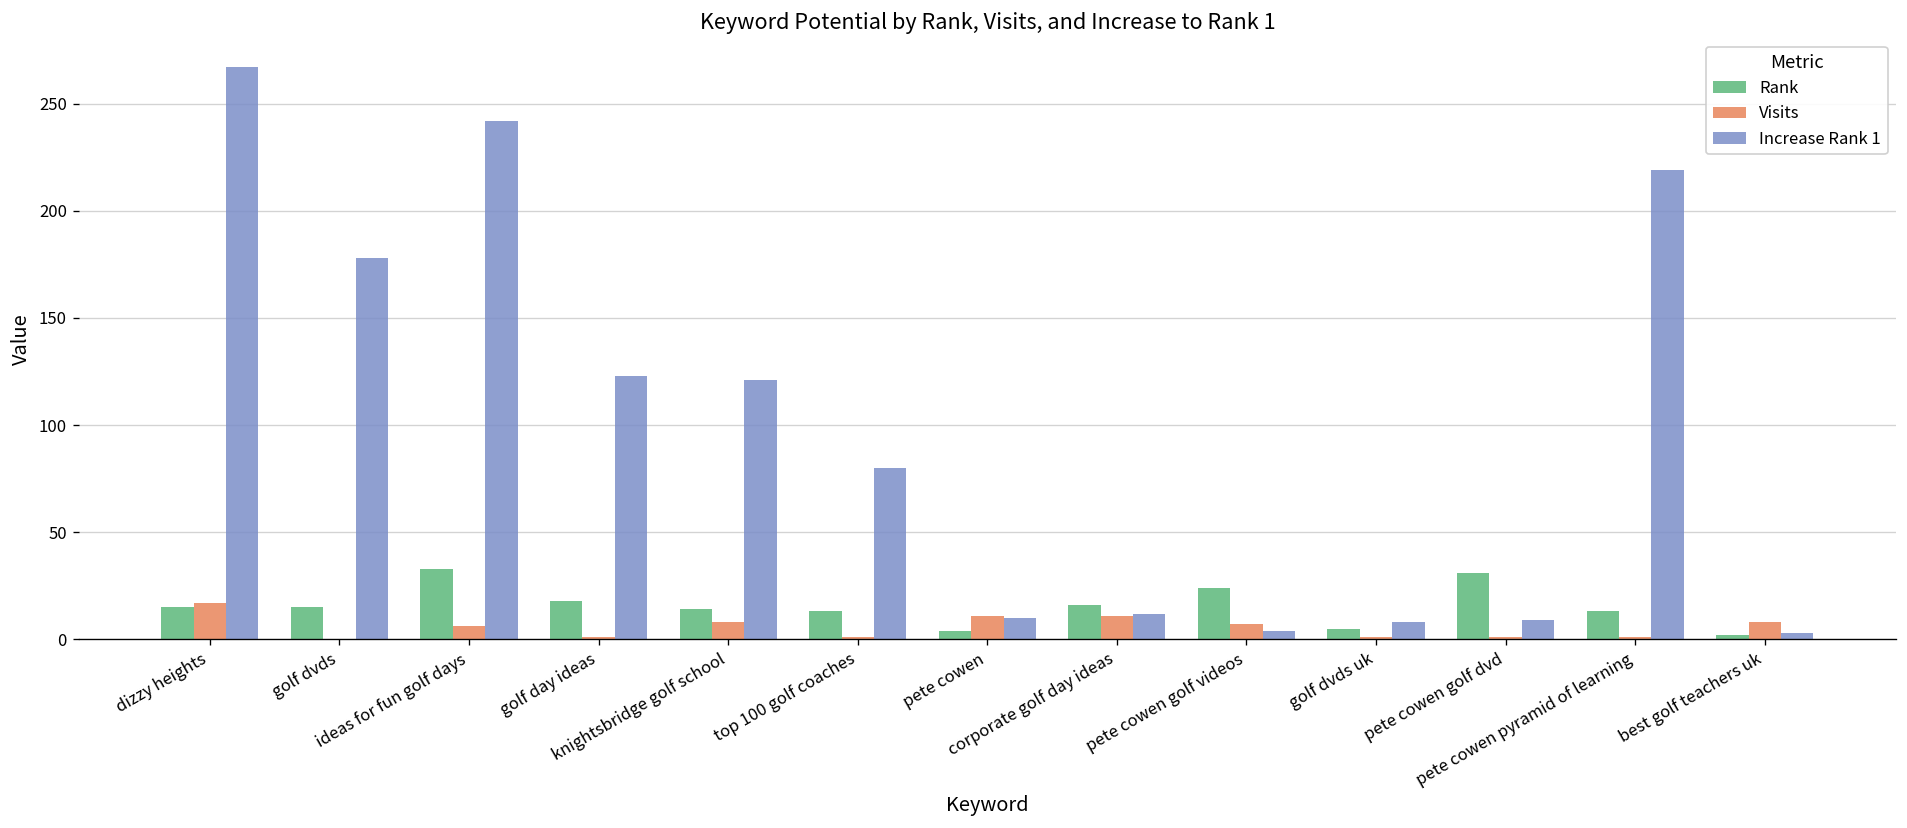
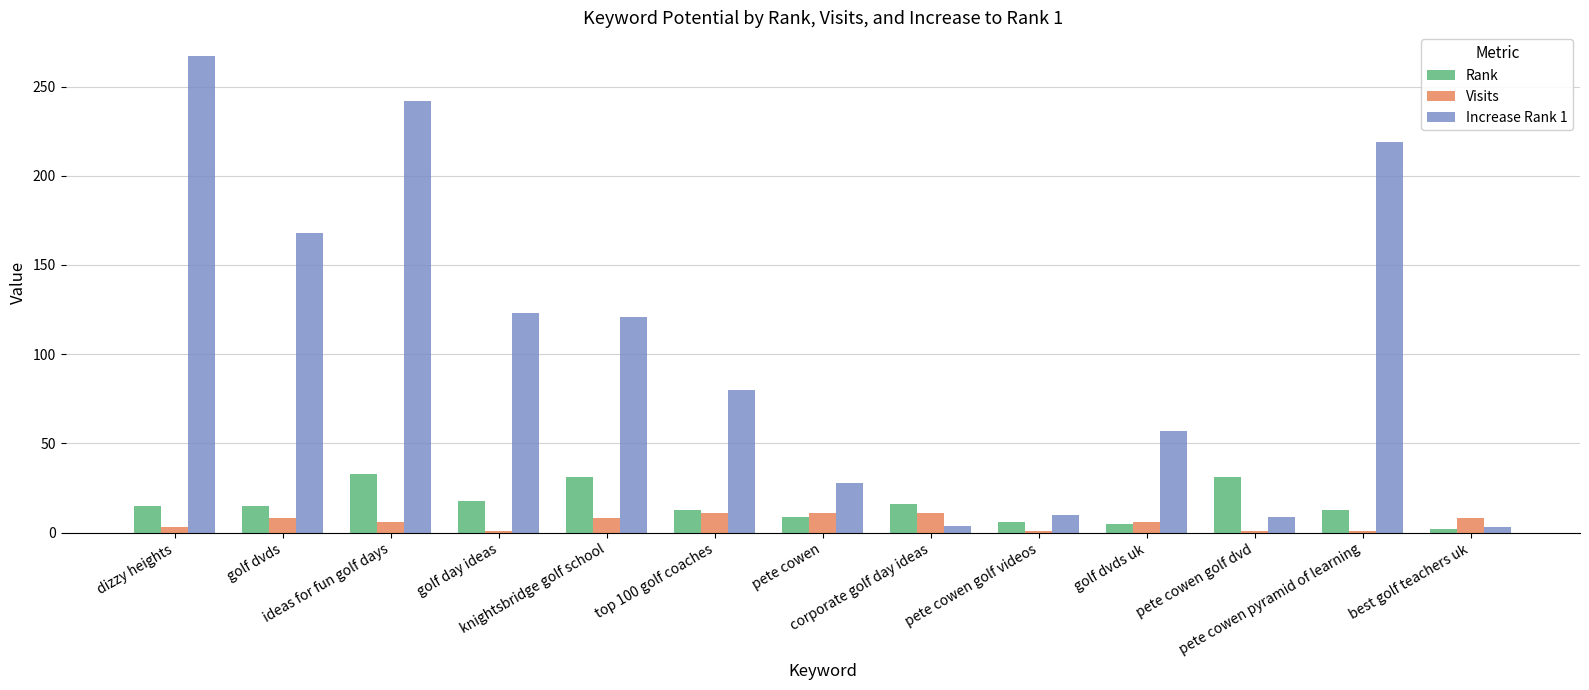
Visits, dizzy heights: 17 -> 3
Visits, golf dvds: 0 -> 8
Increase Rank 1, golf dvds: 178 -> 168
Rank, knightsbridge golf school: 14 -> 31
Visits, top 100 golf coaches: 1 -> 11
Rank, pete cowen: 4 -> 9
Increase Rank 1, pete cowen: 10 -> 28
Increase Rank 1, corporate golf day ideas: 12 -> 4
Rank, pete cowen golf videos: 24 -> 6
Visits, pete cowen golf videos: 7 -> 1
Increase Rank 1, pete cowen golf videos: 4 -> 10
Visits, golf dvds uk: 1 -> 6
Increase Rank 1, golf dvds uk: 8 -> 57
